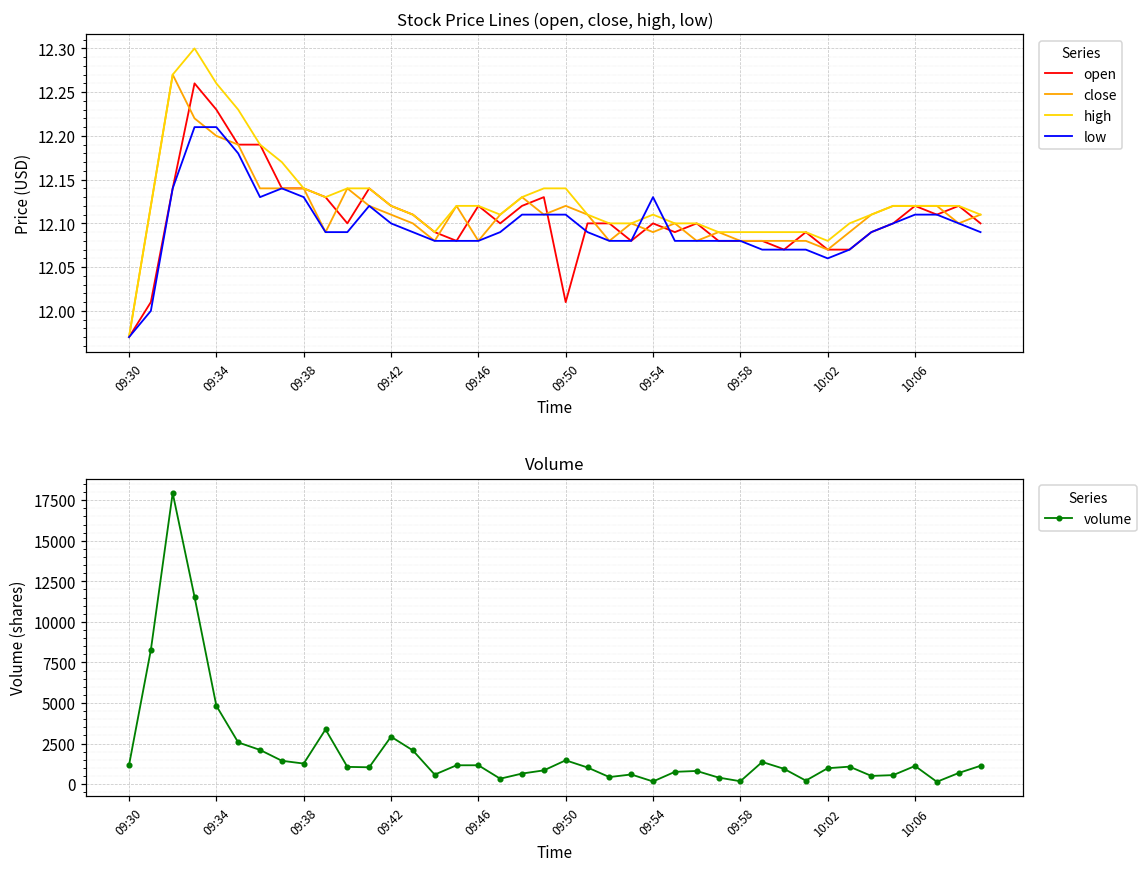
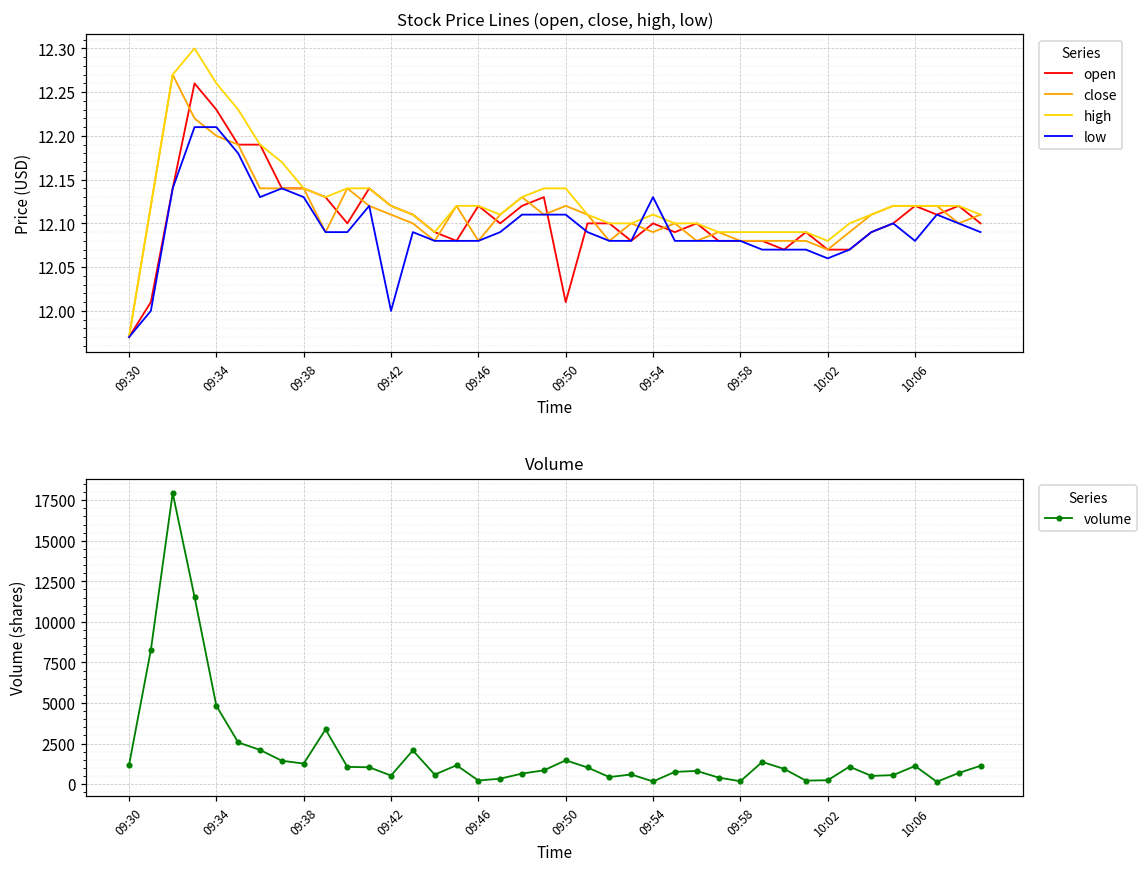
Stock Price Lines (open, close, high, low), low, 09:42: 12.1 -> 12.0
Stock Price Lines (open, close, high, low), low, 10:06: 12.11 -> 12.08
Volume, 09:42: 2900 -> 500
Volume, 09:46: 1200 -> 200
Volume, 10:02: 1000 -> 200
